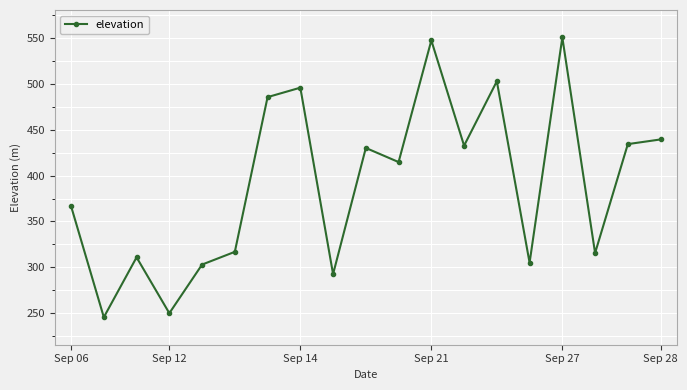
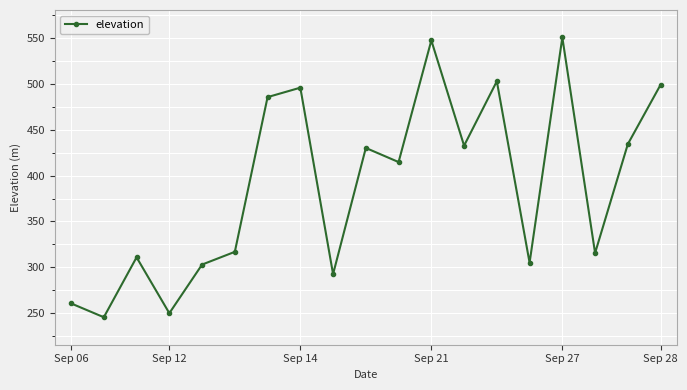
Sep 06: 370 -> 260
Sep 28: 440 -> 500
